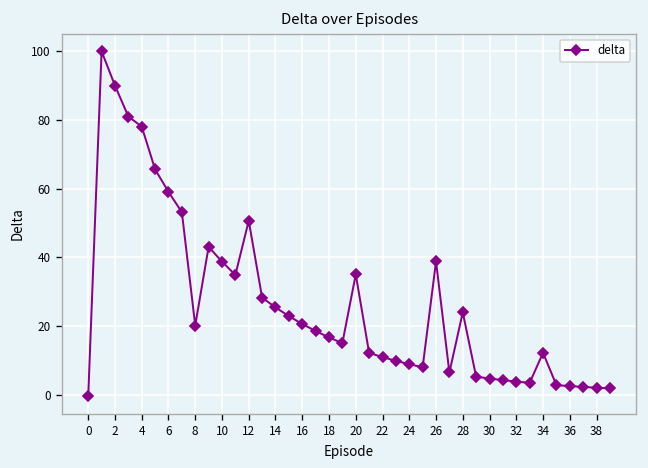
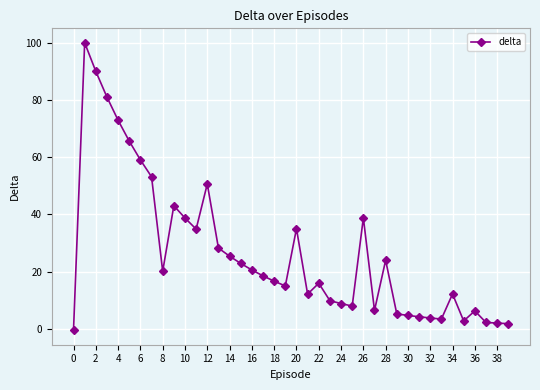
4: 78 -> 73
22: 11 -> 16
36: 3 -> 6
